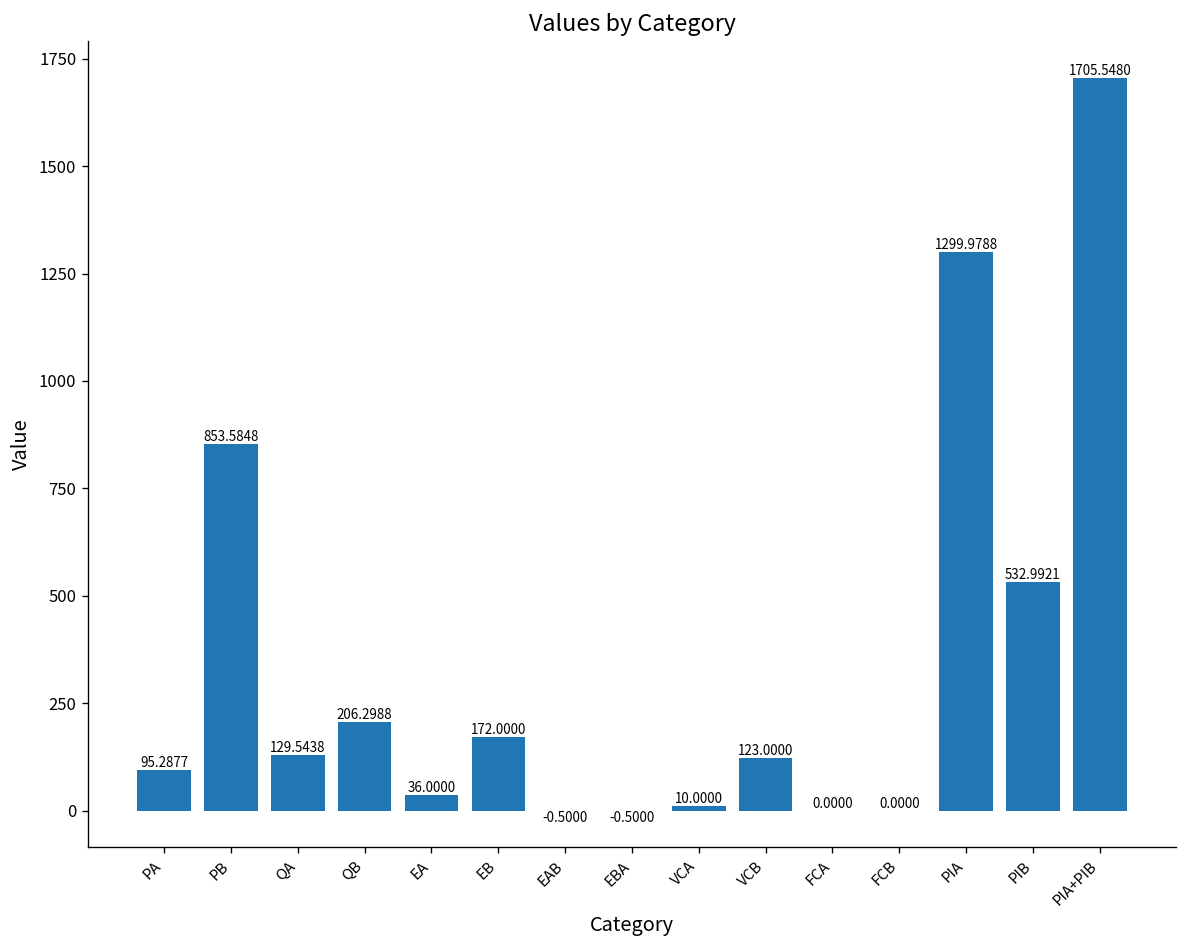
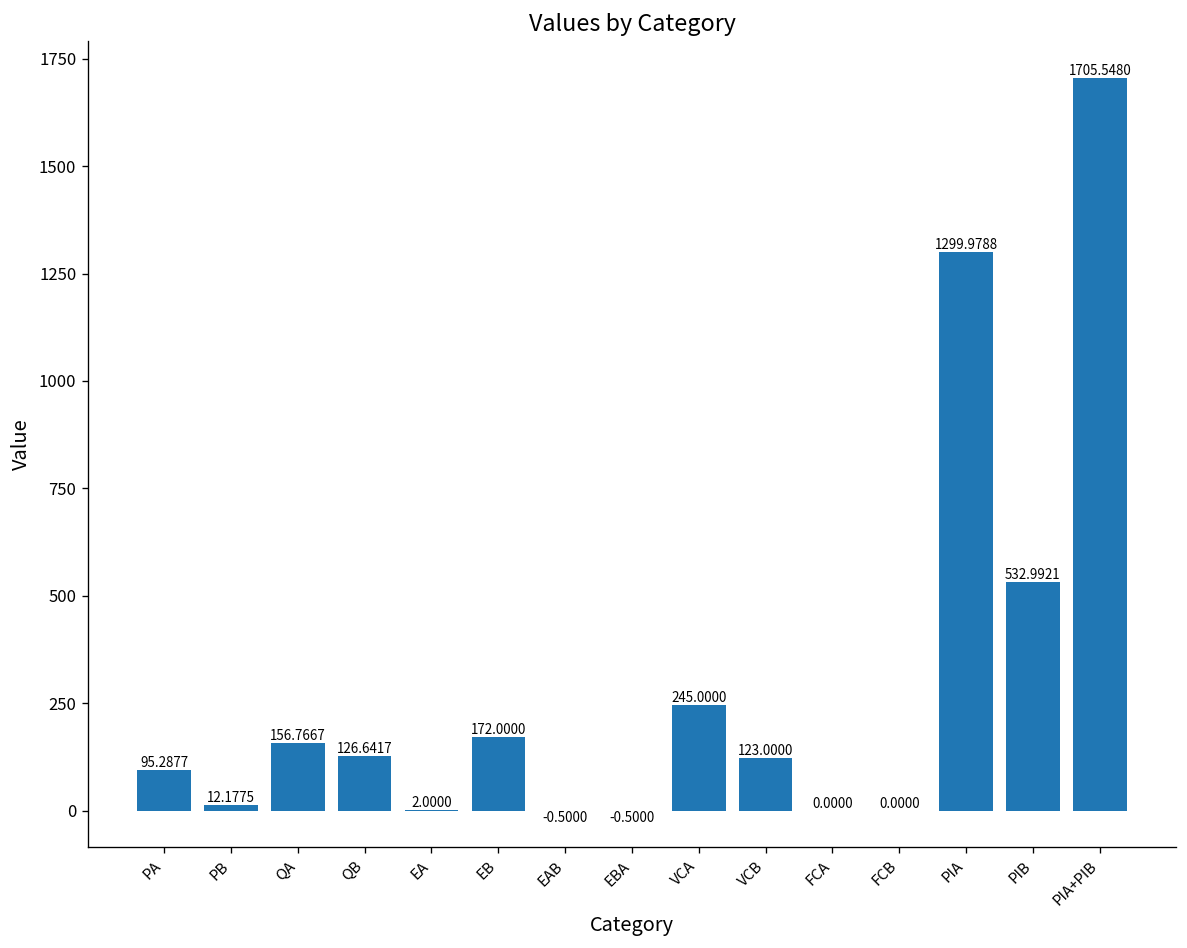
PB: 853.5848 -> 12.1775
QA: 129.5438 -> 156.7667
QB: 206.2988 -> 126.6417
EA: 36.0000 -> 2.0000
VCA: 10.0000 -> 245.0000
